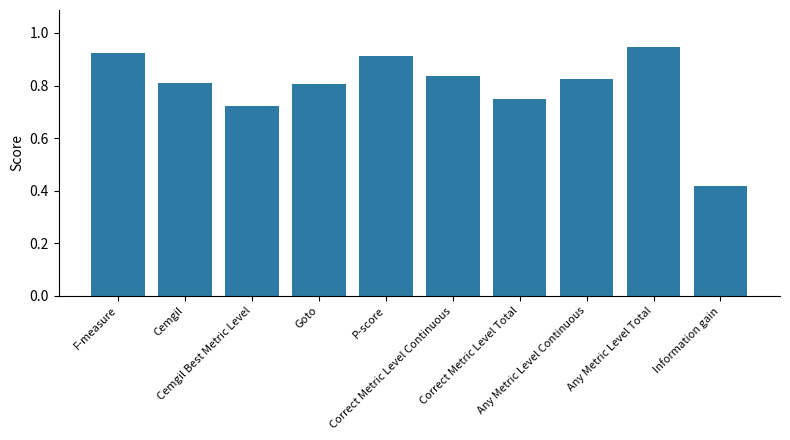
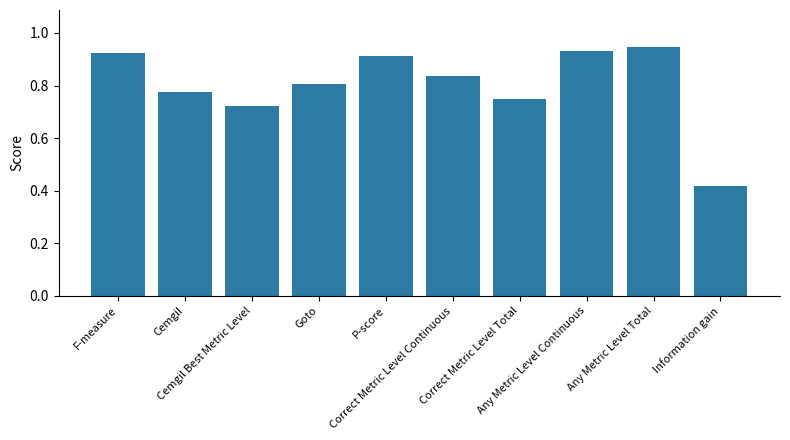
Cemgil: 0.81 -> 0.78
Any Metric Level Continuous: 0.82 -> 0.93
